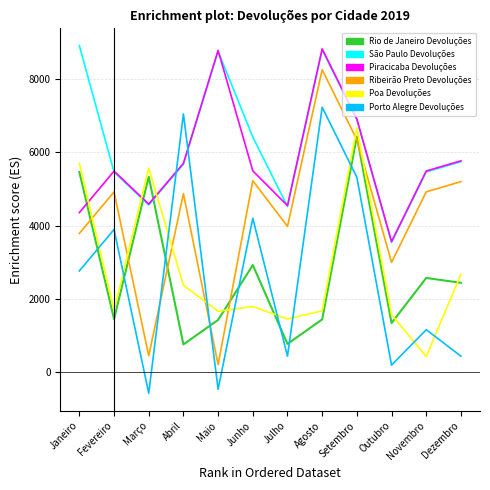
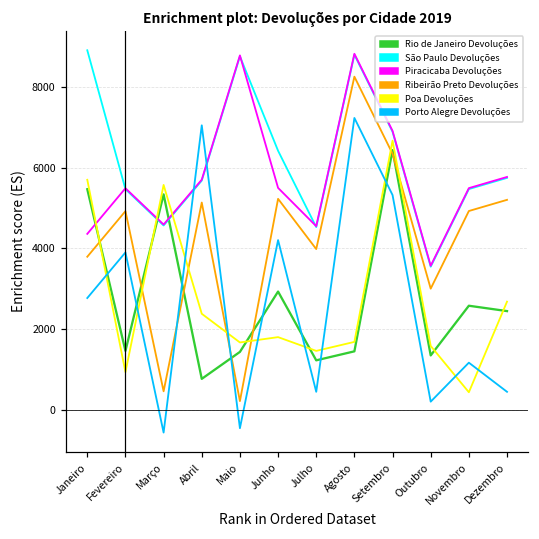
Poa Devoluções, Fevereiro: 1700 -> 900
Ribeirão Preto Devoluções, Abril: 4900 -> 5100
Rio de Janeiro Devoluções, Julho: 800 -> 1200
